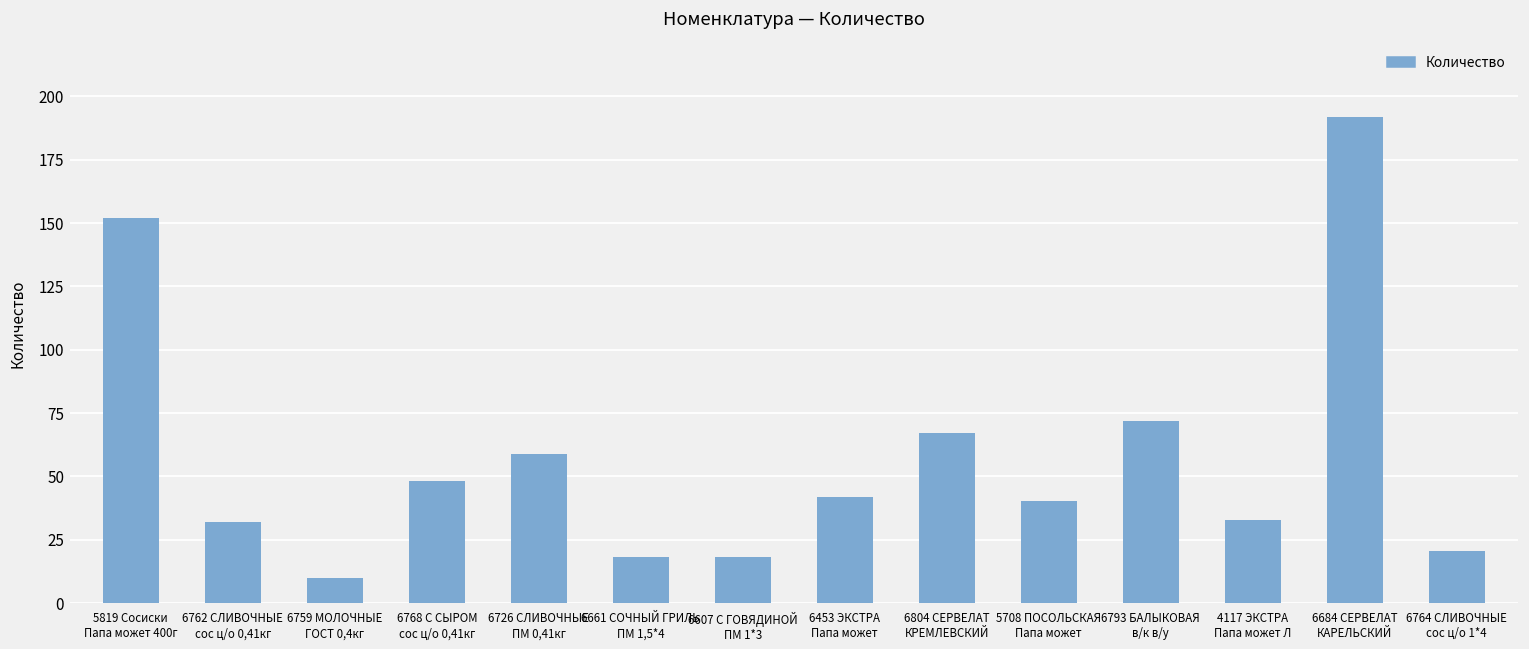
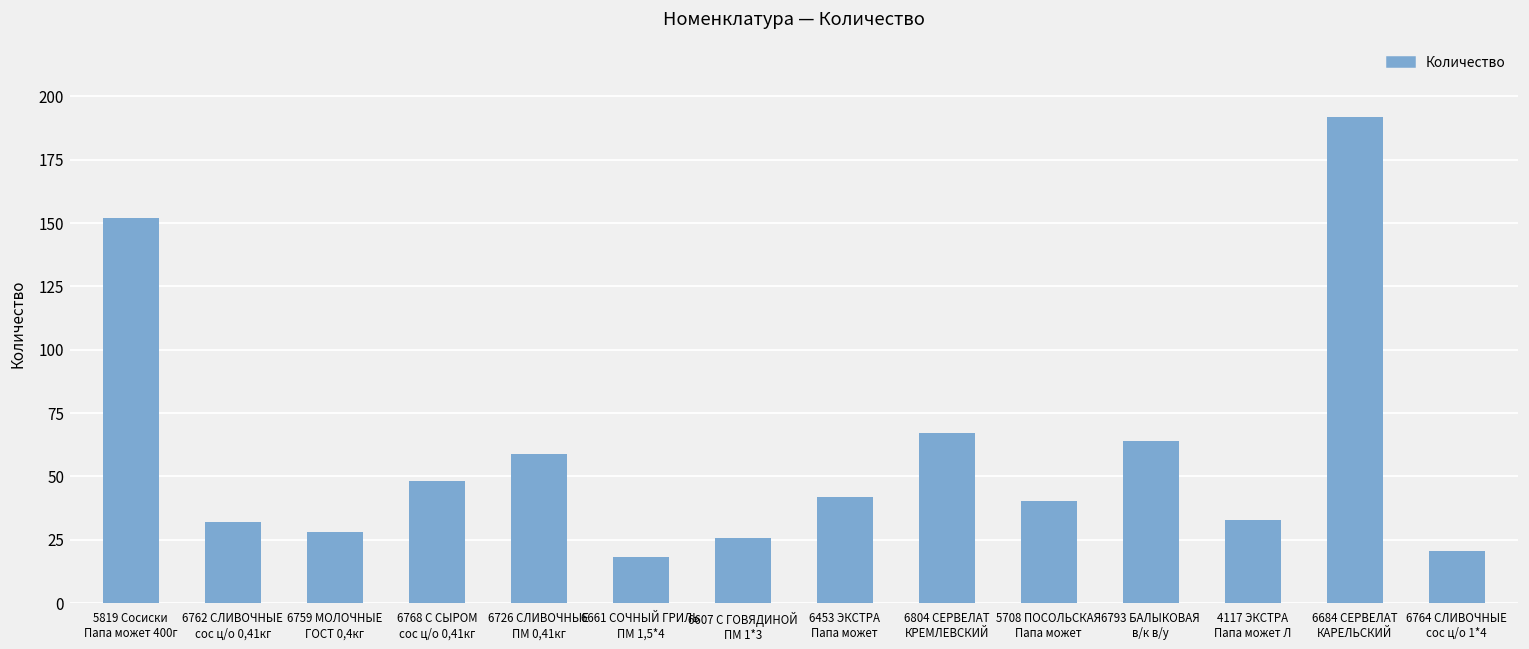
6759 МОЛОЧНЫЕ ГОСТ 0,4кг: 10 -> 28
6607 С ГОВЯДИНОЙ ПМ 1*3: 18 -> 26
6793 БАЛЫКОВАЯ в/к в/у: 72 -> 64
